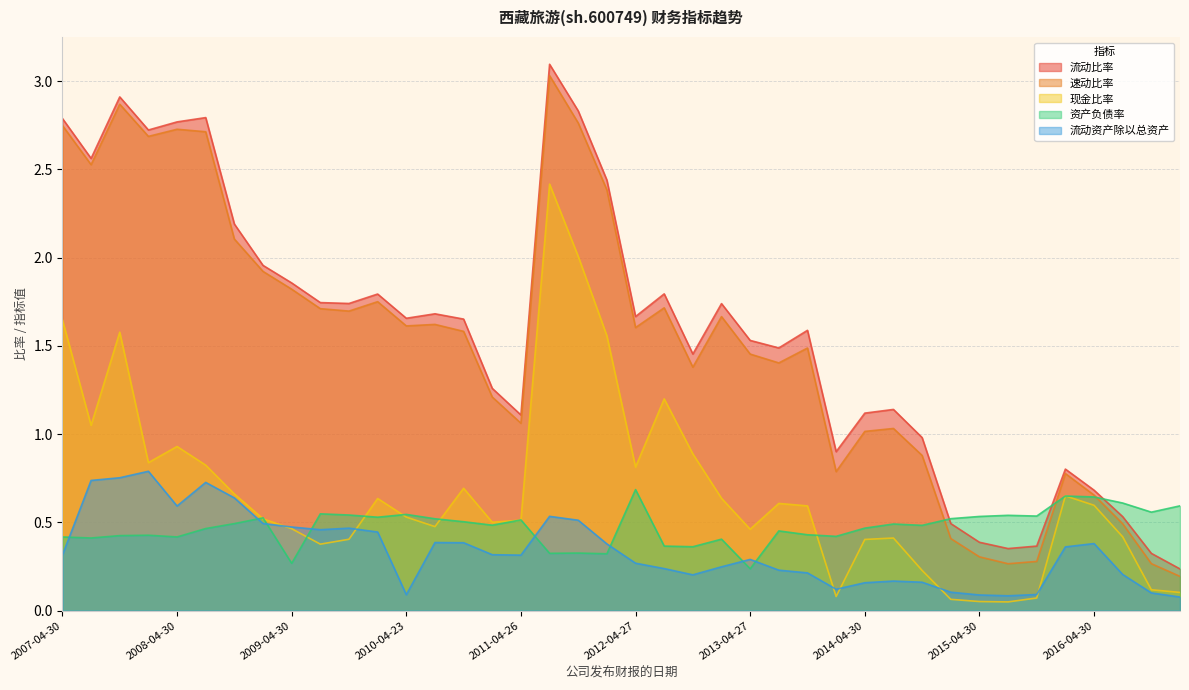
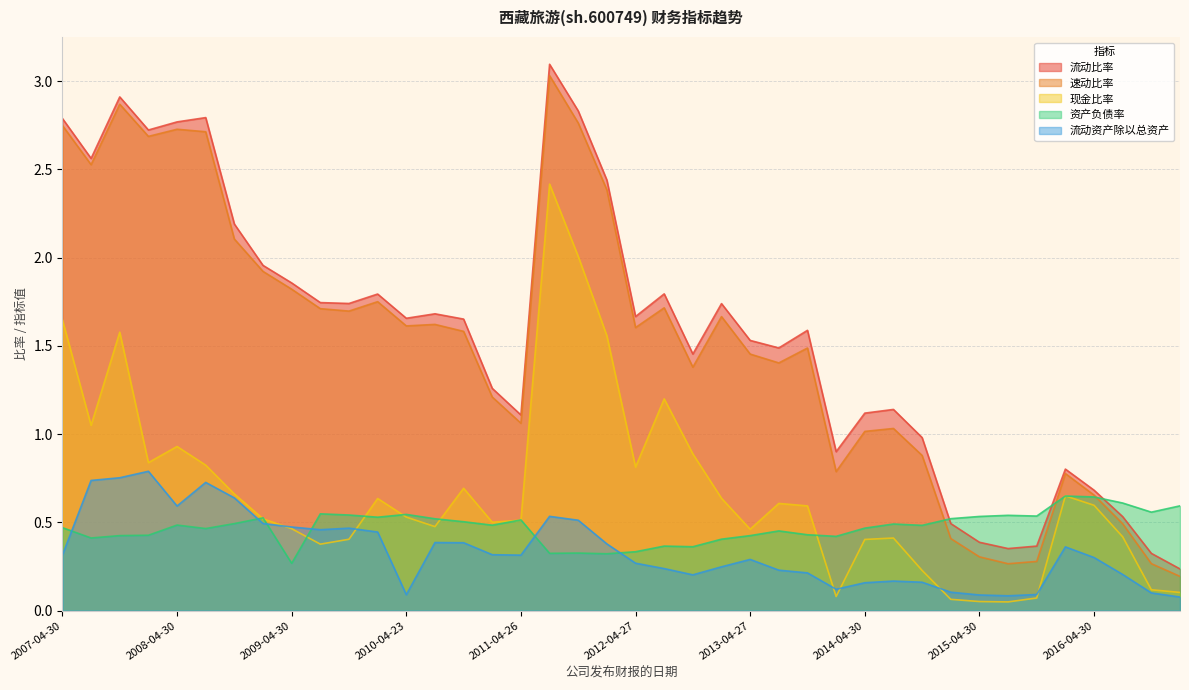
资产负债率, 2007-04-30: 0.42 -> 0.47
资产负债率, 2008-04-30: 0.42 -> 0.49
资产负债率, 2012-04-27: 0.69 -> 0.33
资产负债率, 2013-04-27: 0.24 -> 0.43
流动资产除以总资产, 2016-04-30: 0.38 -> 0.30
